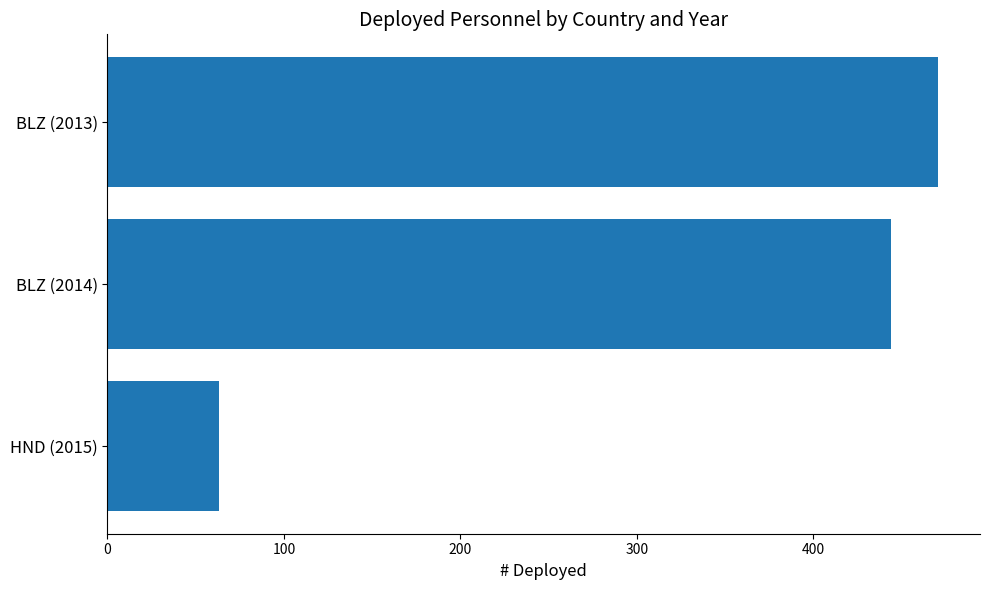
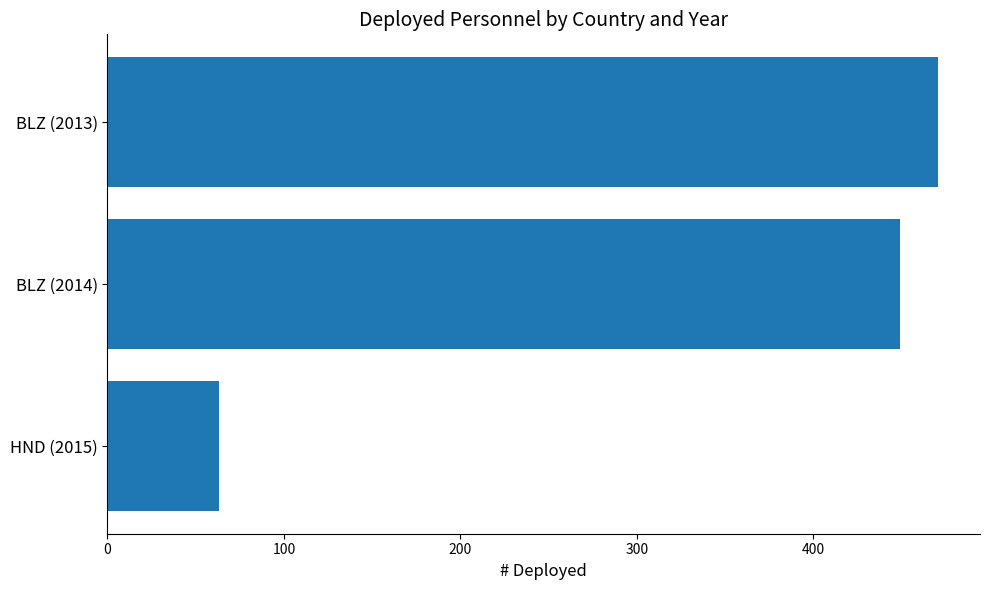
BLZ (2014): 444 -> 449
